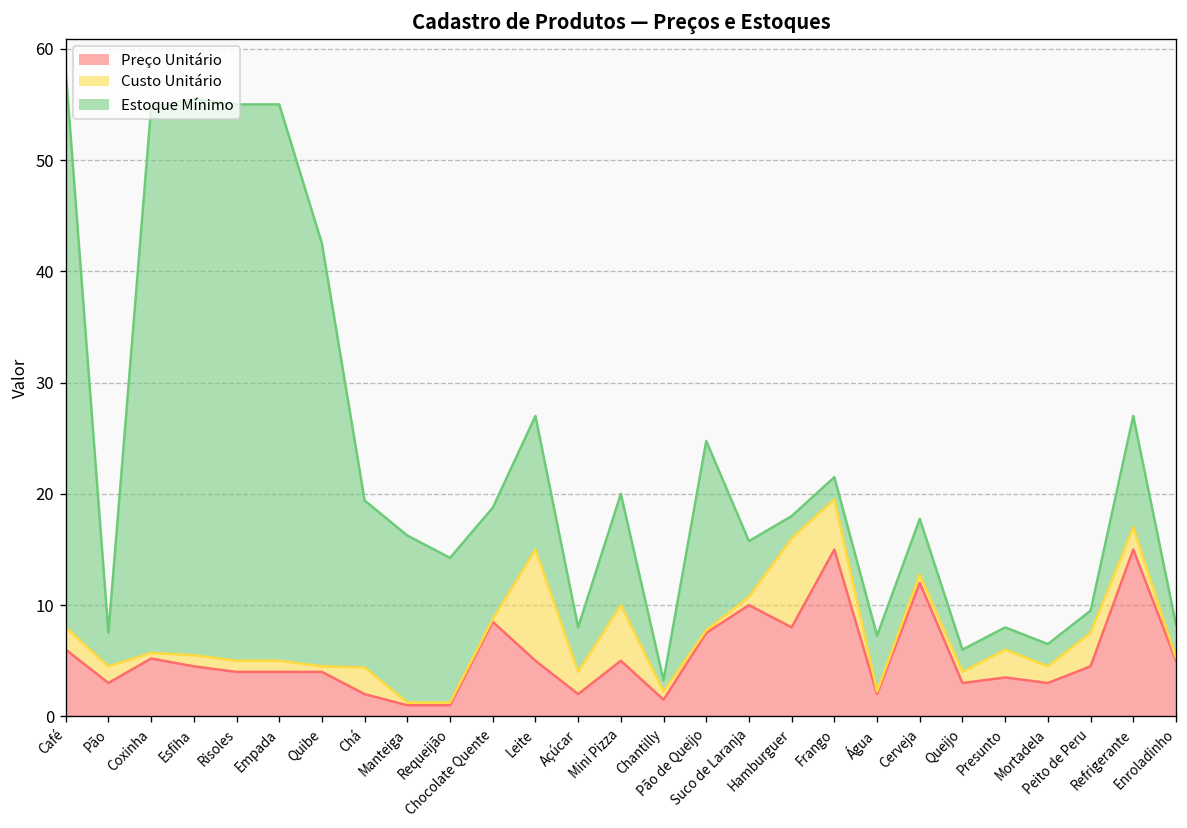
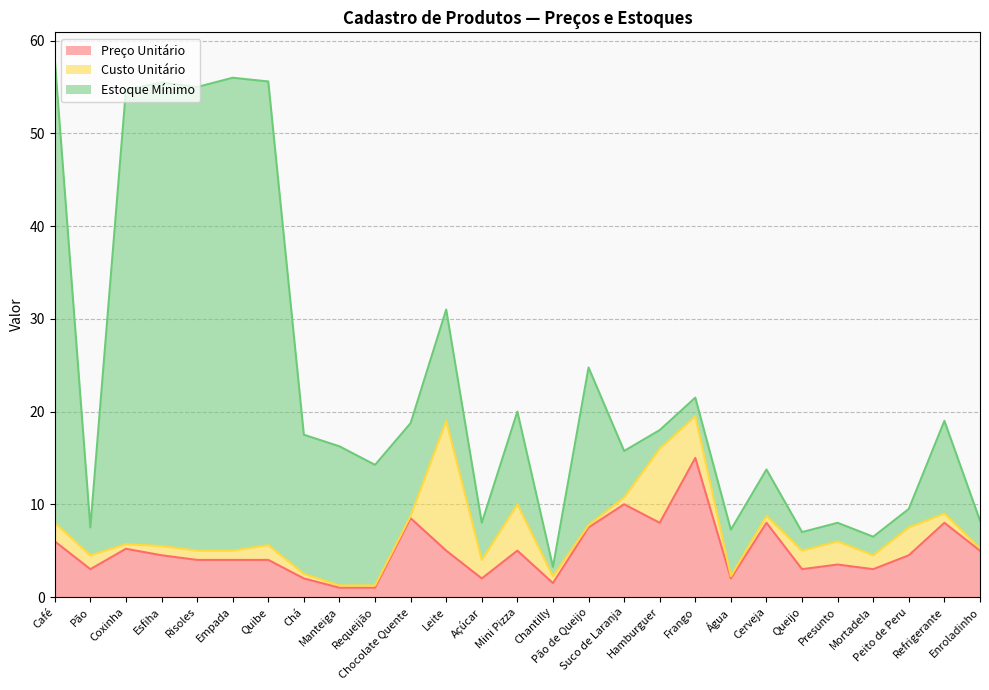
Estoque Mínimo, Empada: 50 -> 51
Custo Unitário, Quibe: 1 -> 2
Estoque Mínimo, Quibe: 38 -> 50
Custo Unitário, Chá: 2 -> 1
Custo Unitário, Leite: 10 -> 14
Preço Unitário, Cerveja: 12 -> 8
Custo Unitário, Queijo: 1 -> 2
Preço Unitário, Refrigerante: 15 -> 8
Custo Unitário, Refrigerante: 2 -> 1
